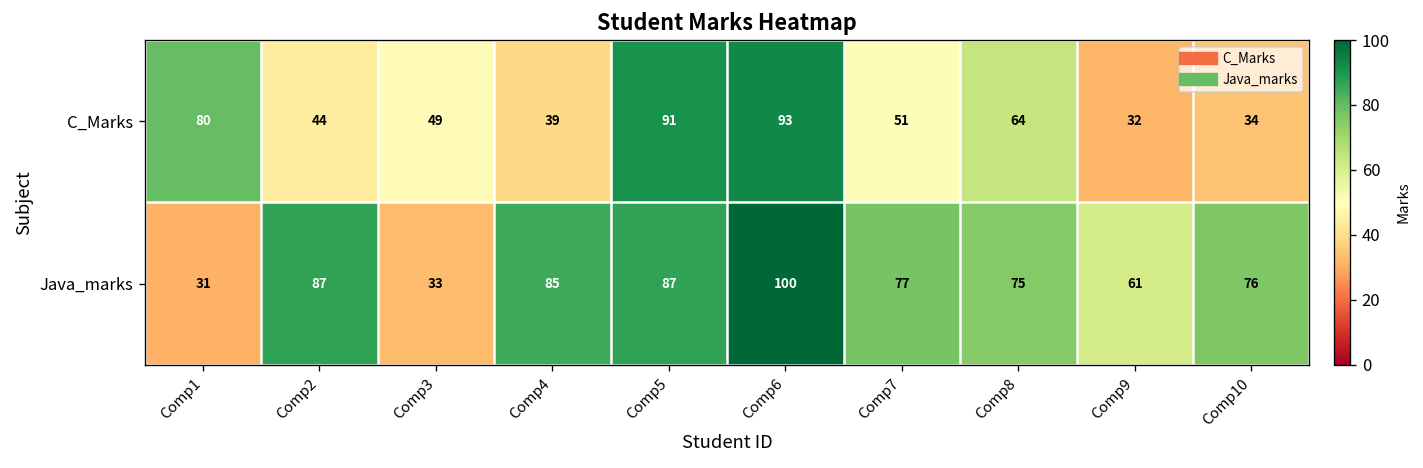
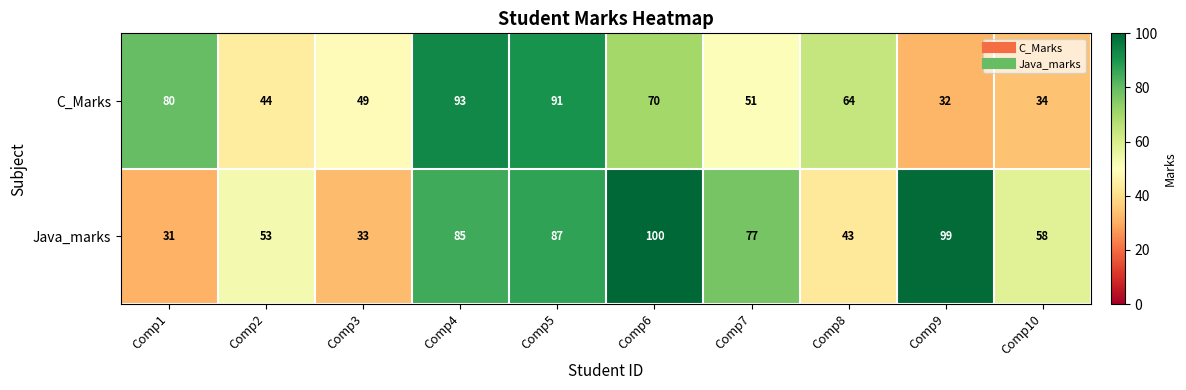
C_Marks, Comp4: 39 -> 93
C_Marks, Comp6: 93 -> 70
Java_marks, Comp2: 87 -> 53
Java_marks, Comp8: 75 -> 43
Java_marks, Comp9: 61 -> 99
Java_marks, Comp10: 76 -> 58
